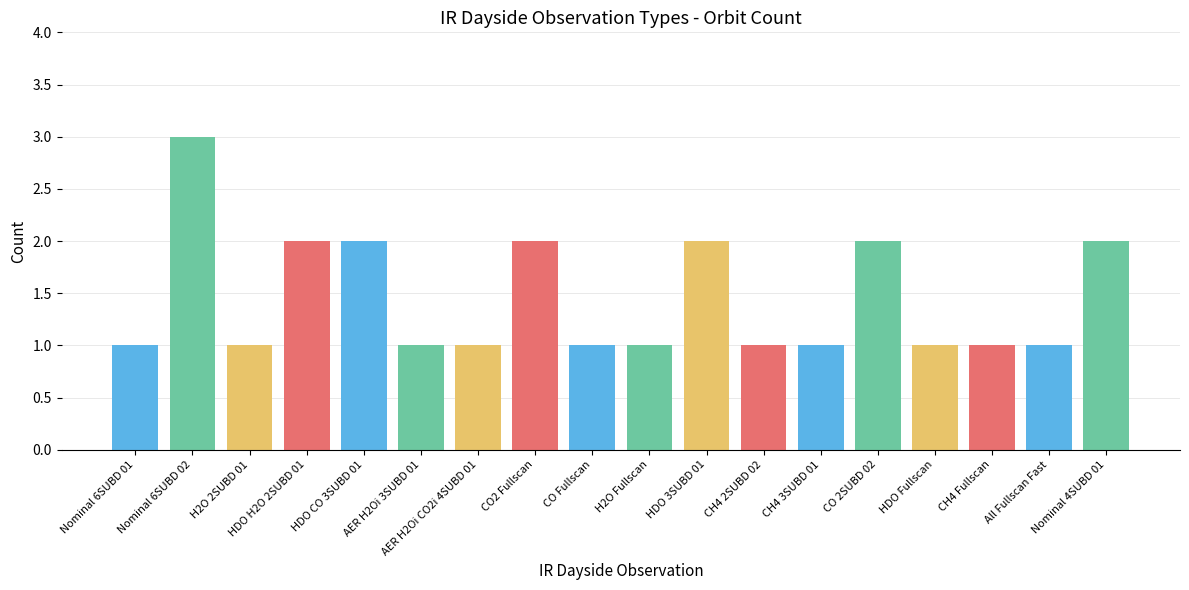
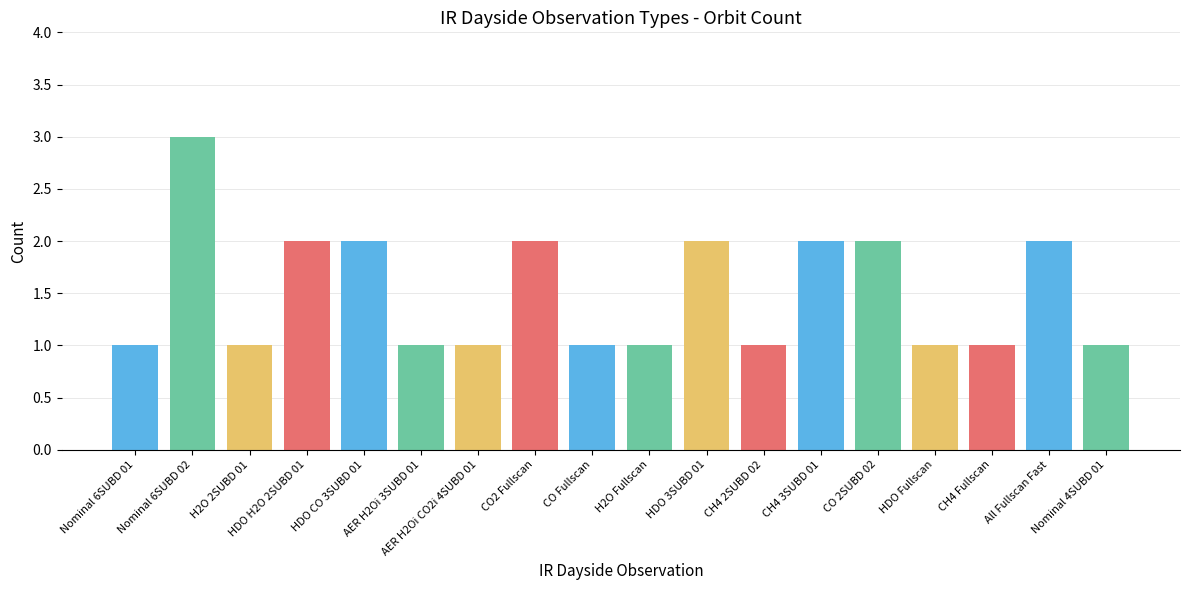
CH4 3SUBD 01: 1 -> 2
All Fullscan Fast: 1 -> 2
Nominal 4SUBD 01: 2 -> 1
